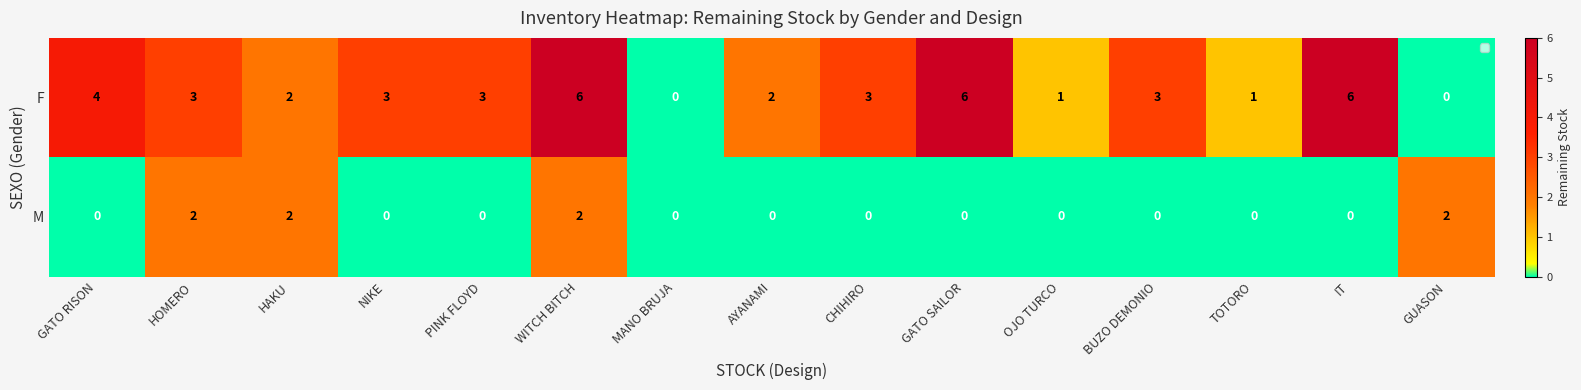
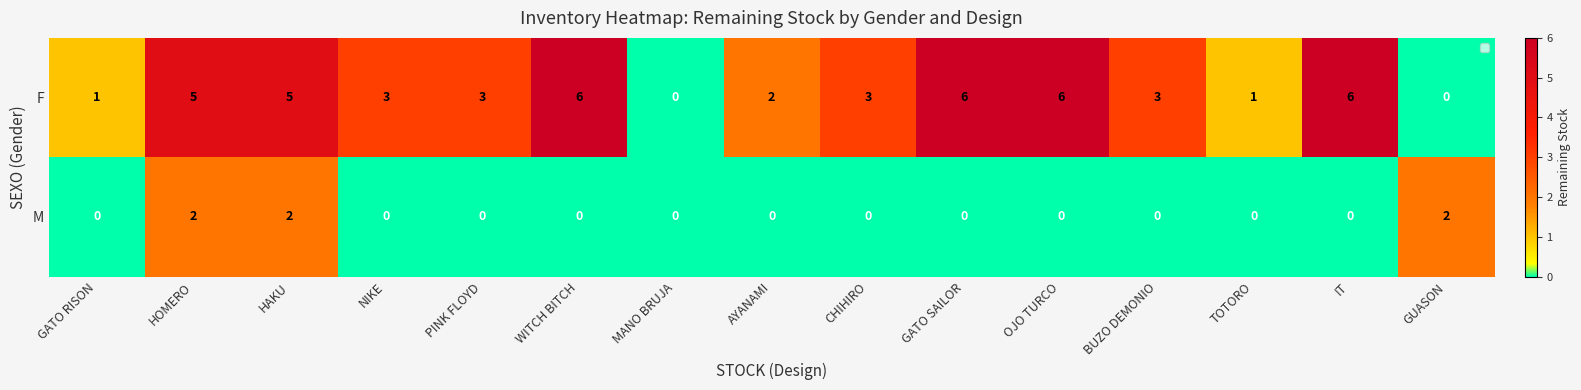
F, GATO RISON: 4 -> 1
F, HOMERO: 3 -> 5
F, HAKU: 2 -> 5
F, OJO TURCO: 1 -> 6
M, WITCH BITCH: 2 -> 0
